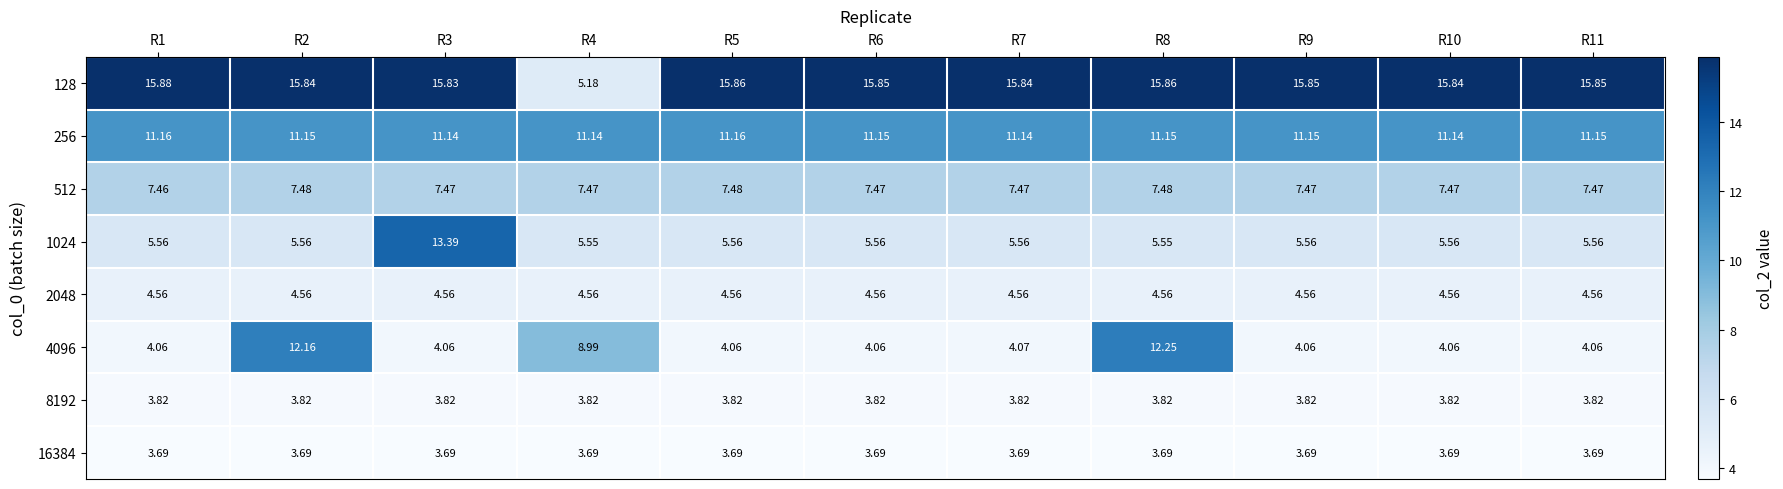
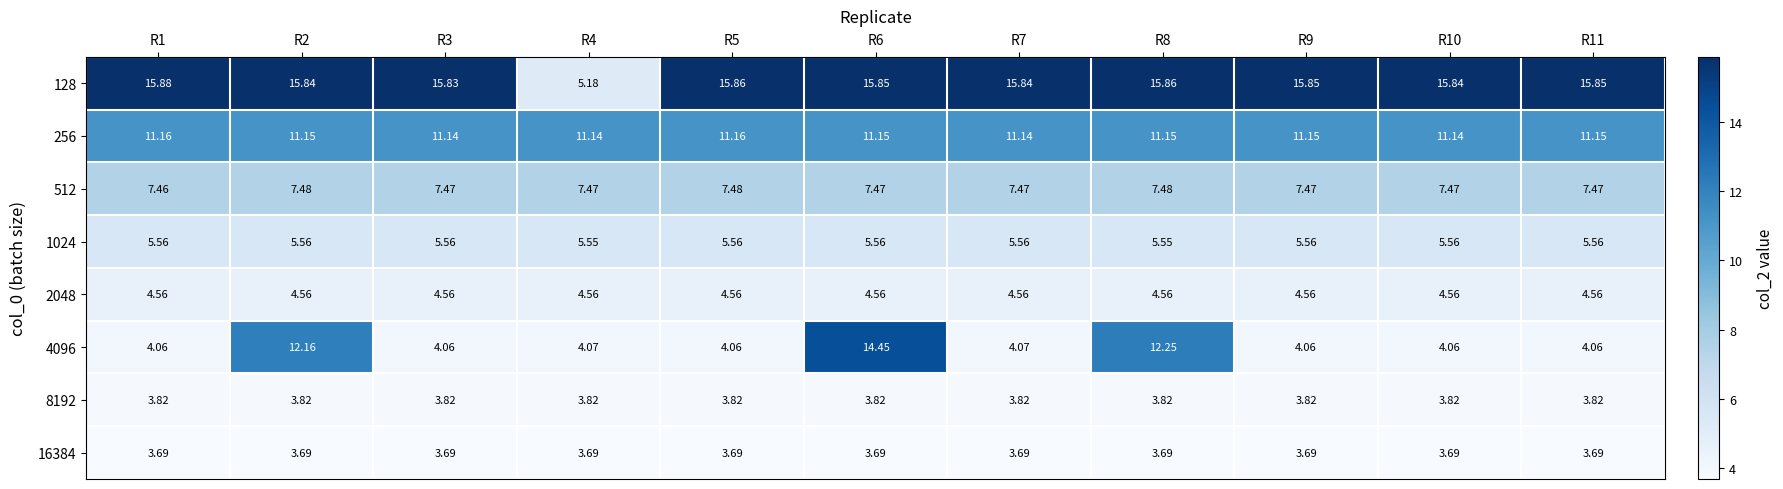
1024, R3: 13.39 -> 5.56
4096, R4: 8.99 -> 4.07
4096, R6: 4.06 -> 14.45
